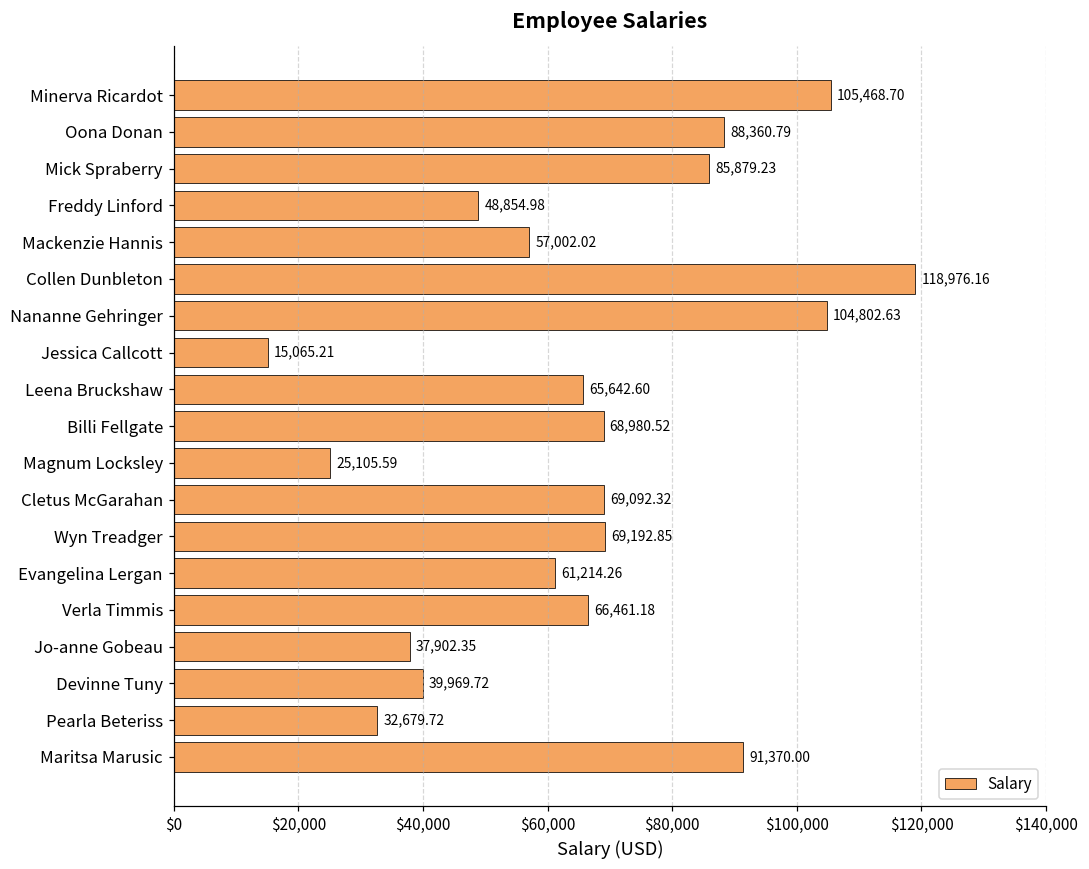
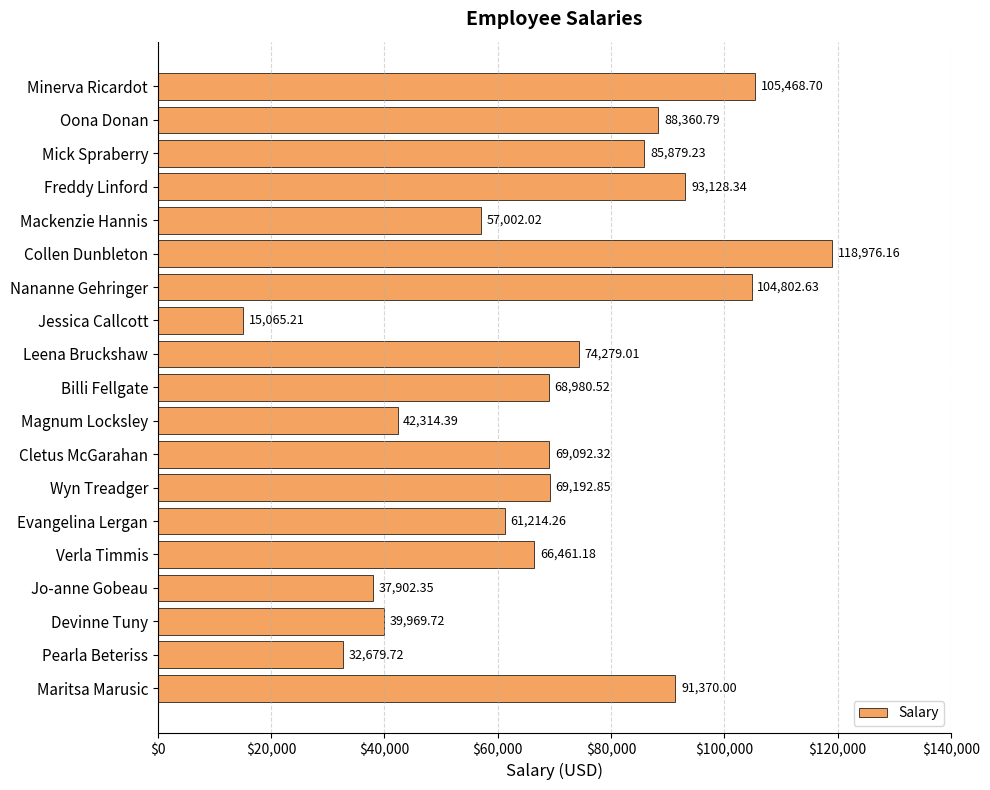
Freddy Linford: 48,854.98 -> 93,128.34
Leena Bruckshaw: 65,642.60 -> 74,279.01
Magnum Locksley: 25,105.59 -> 42,314.39
